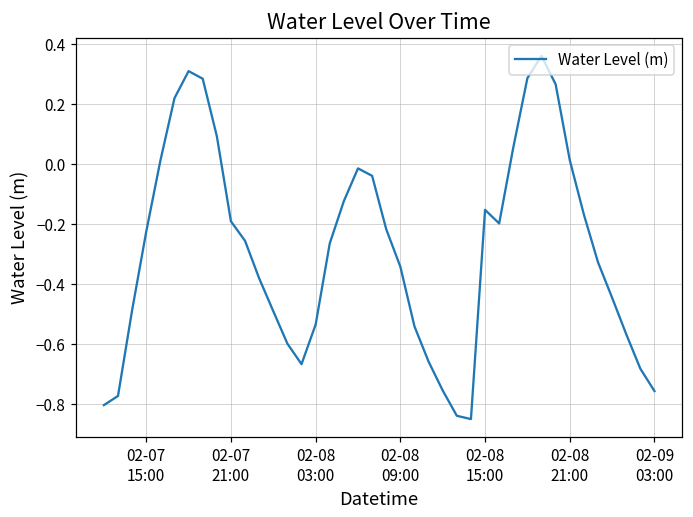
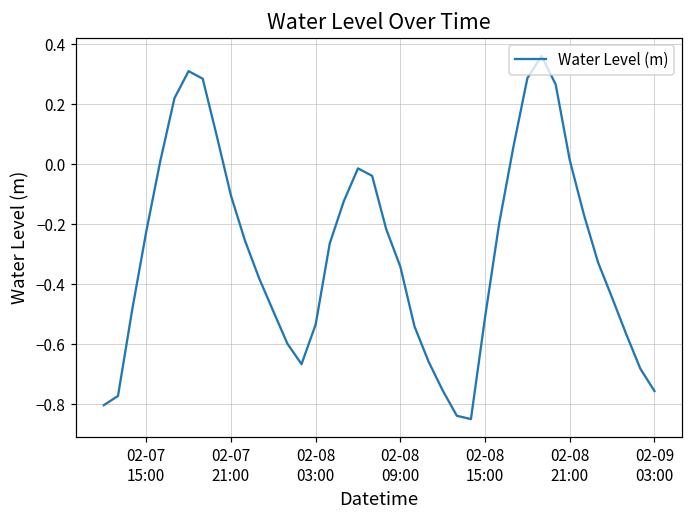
02-07 21:00: -0.19 -> -0.10
02-08 15:00: -0.15 -> -0.51
